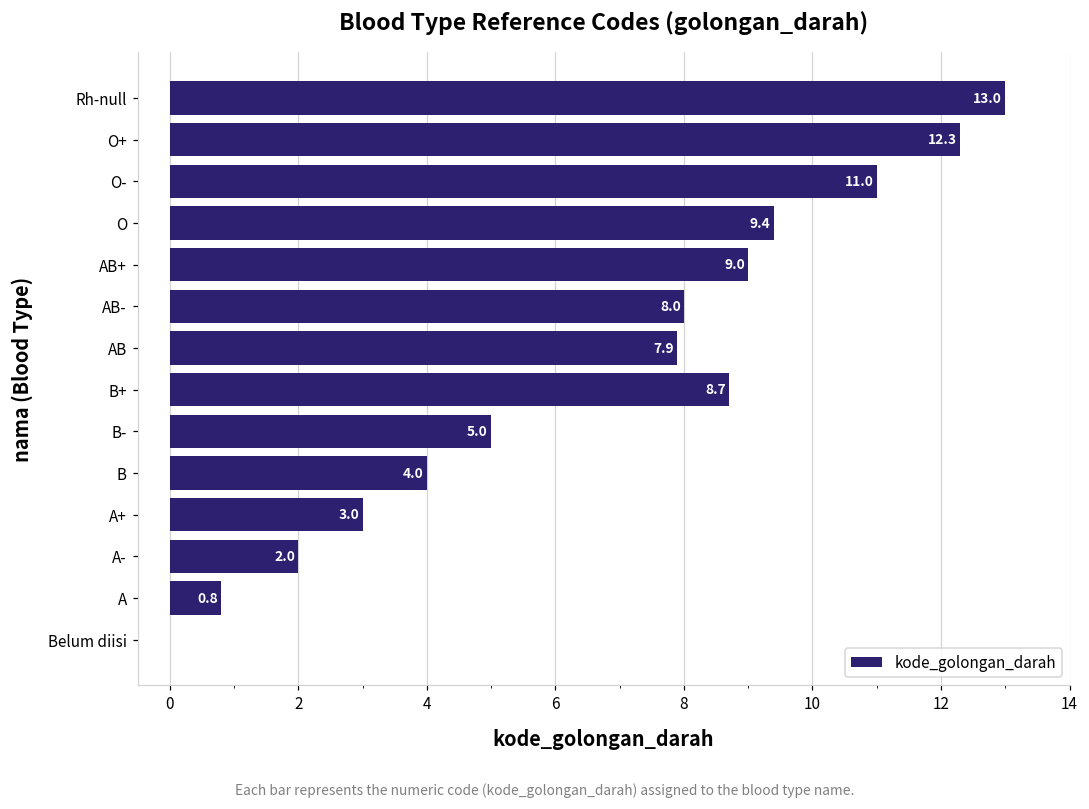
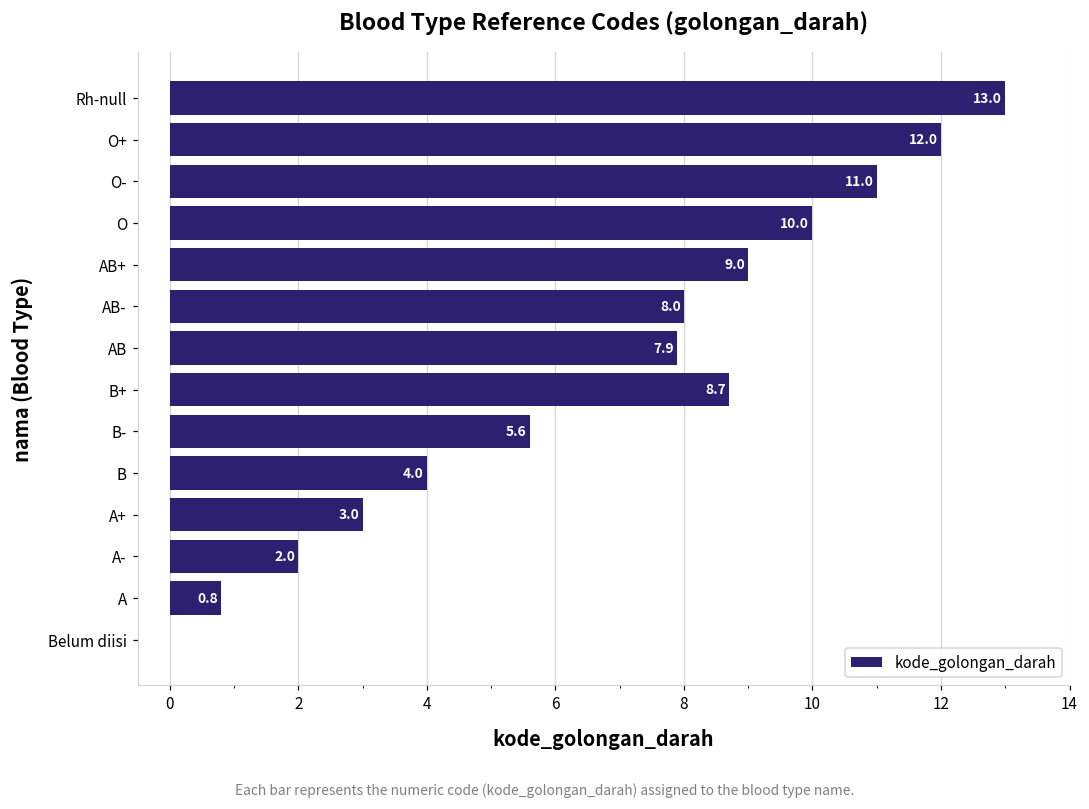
O+: 12.3 -> 12.0
O: 9.4 -> 10.0
B-: 5.0 -> 5.6
